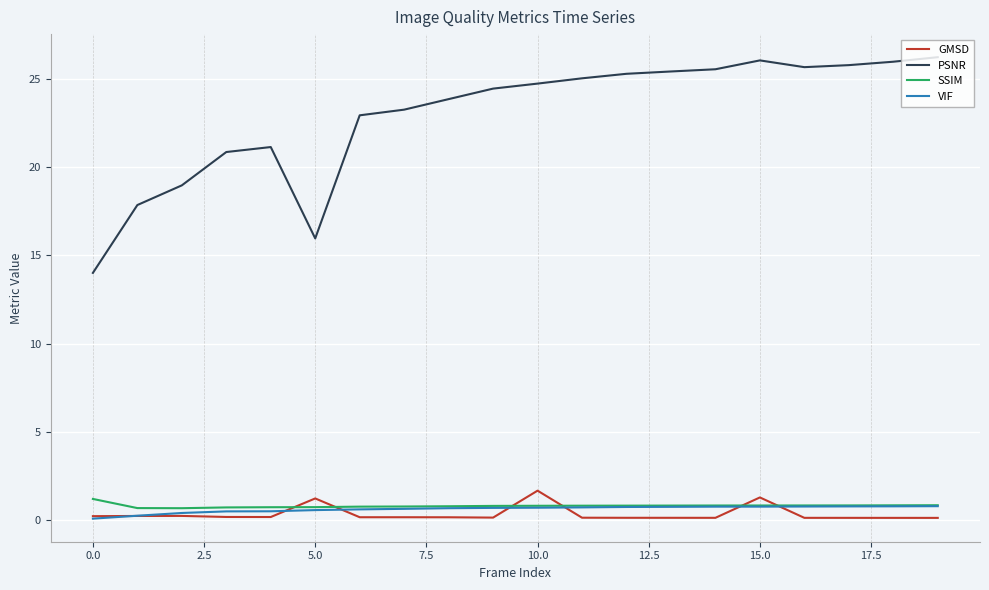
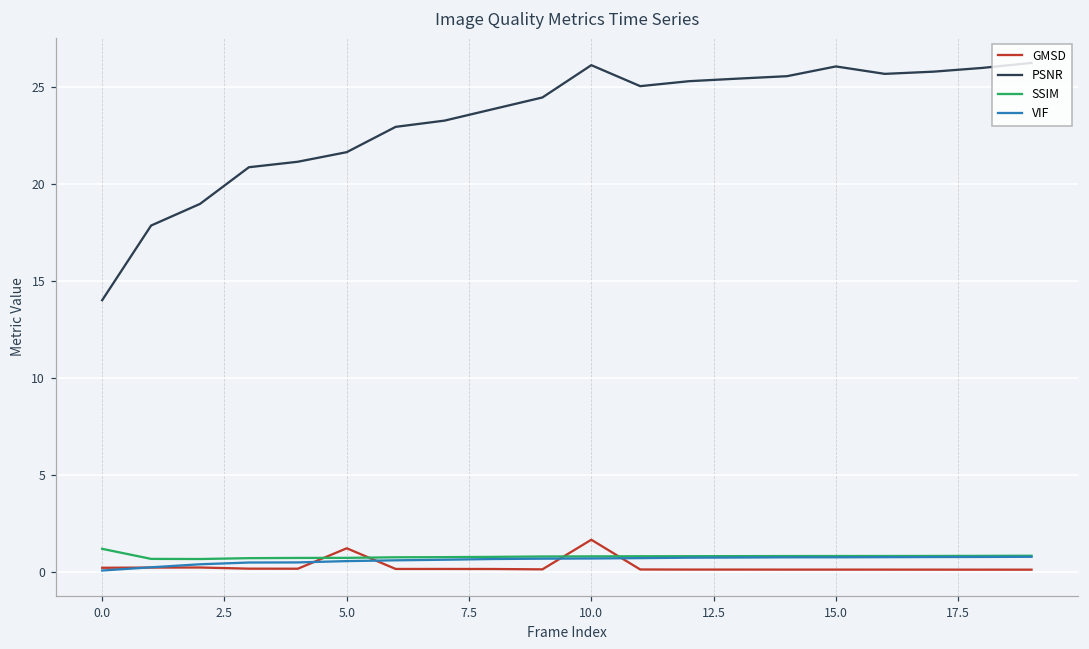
PSNR, 5.0: 16.0 -> 21.6
PSNR, 10.0: 24.7 -> 26.1
GMSD, 15.0: 1.3 -> 0.1
